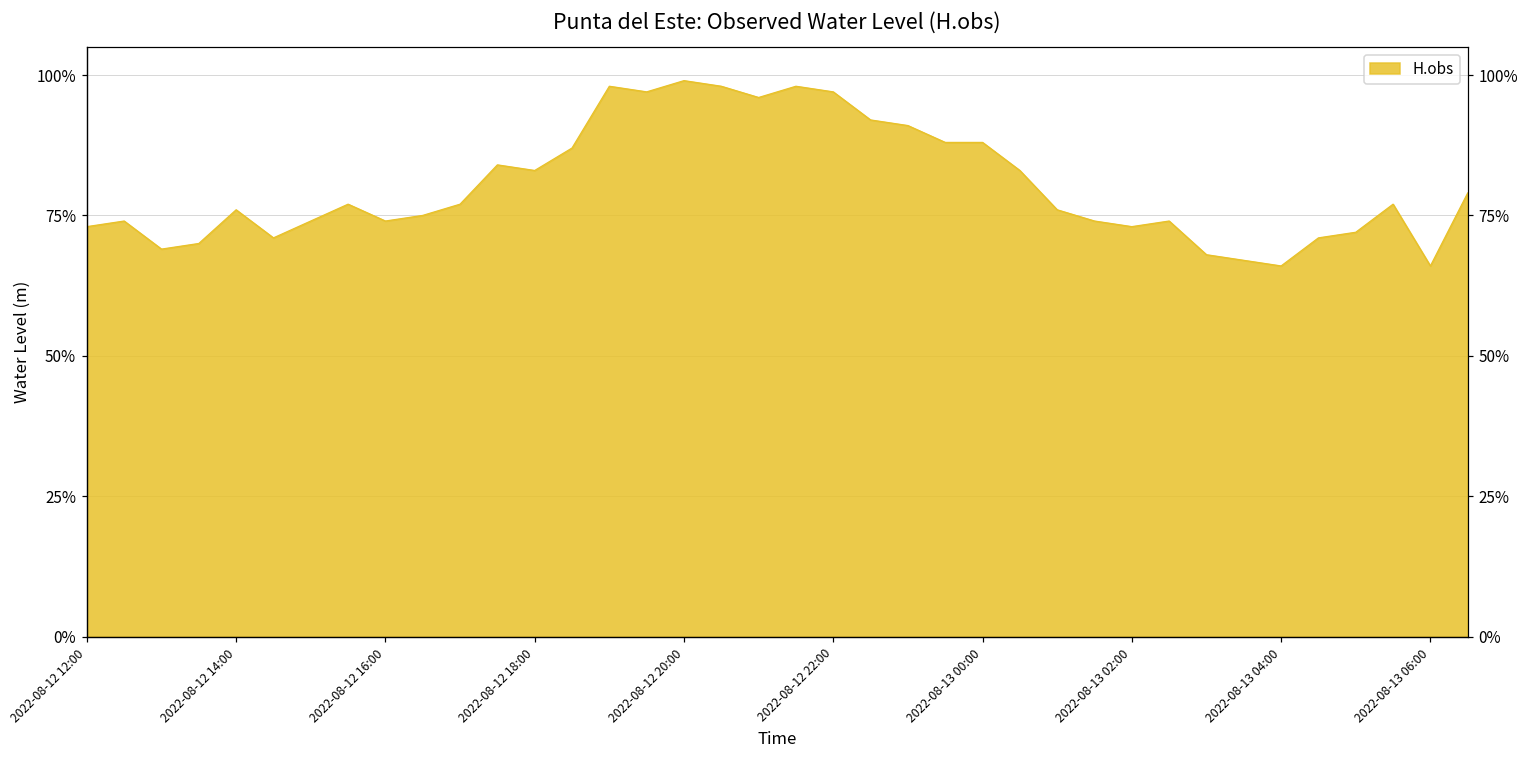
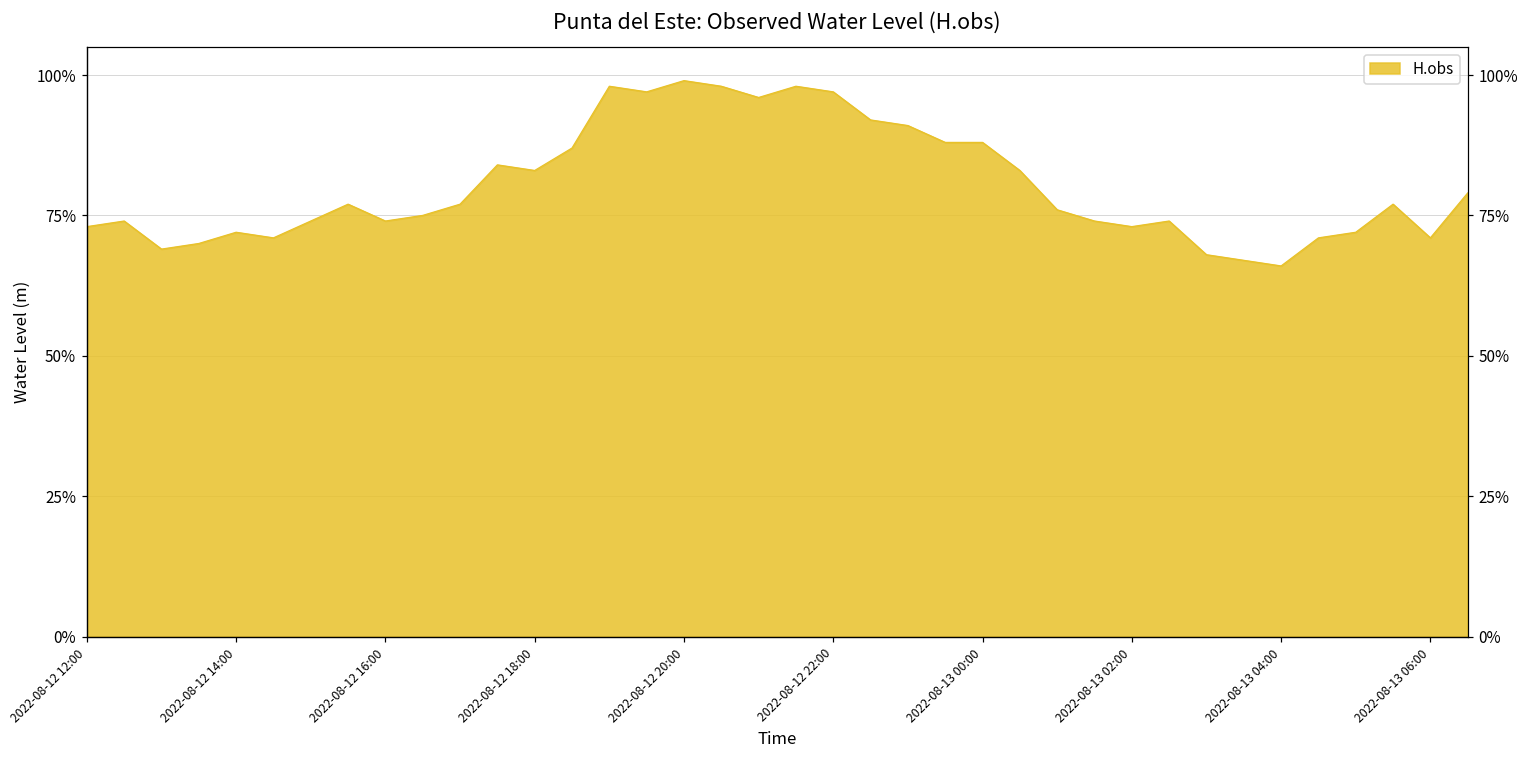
2022-08-12 14:00: 76% -> 72%
2022-08-13 06:00: 66% -> 71%
